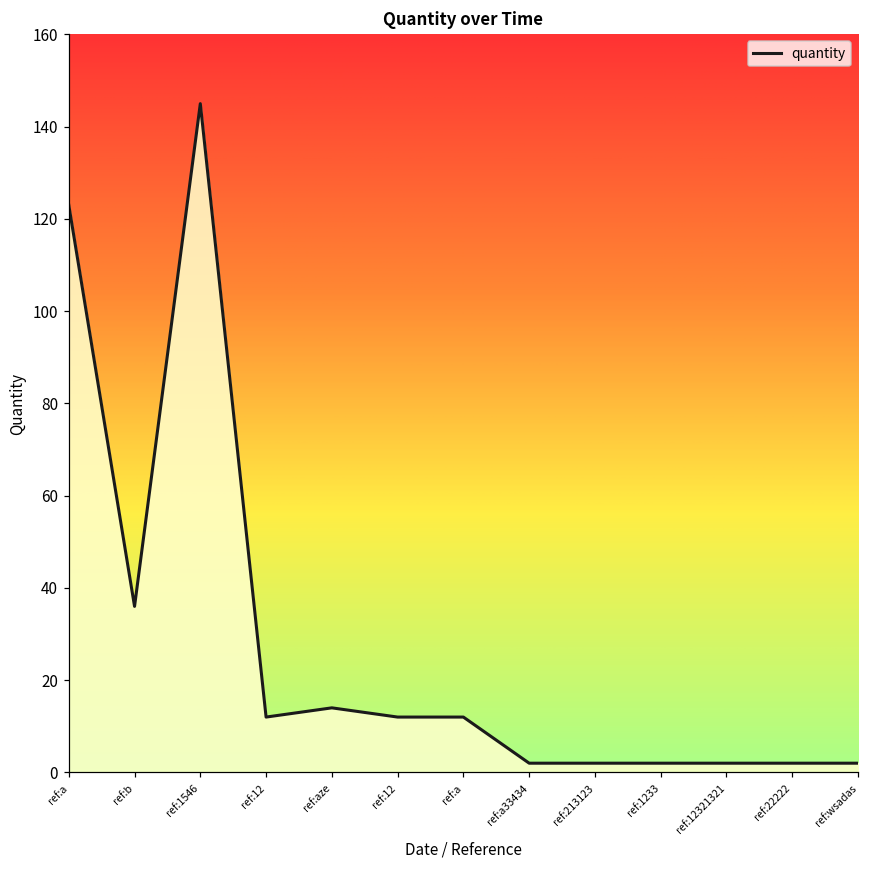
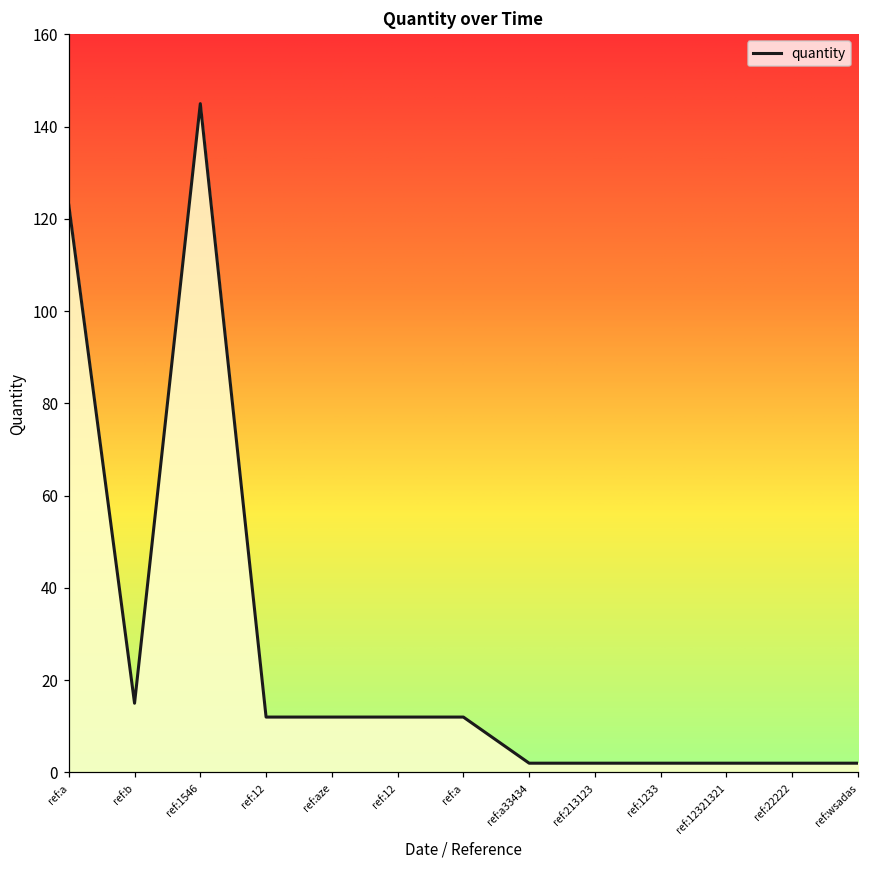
ref:b: 36 -> 15
ref:aze: 14 -> 12
